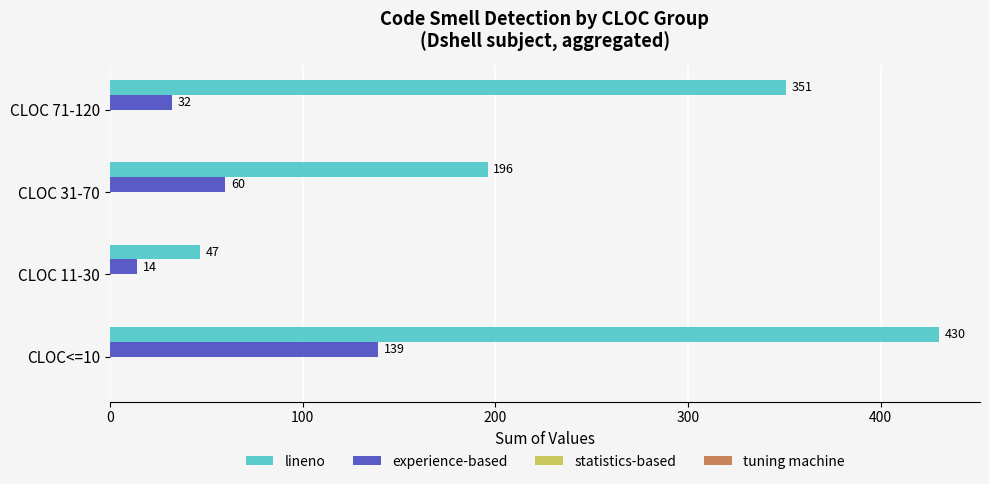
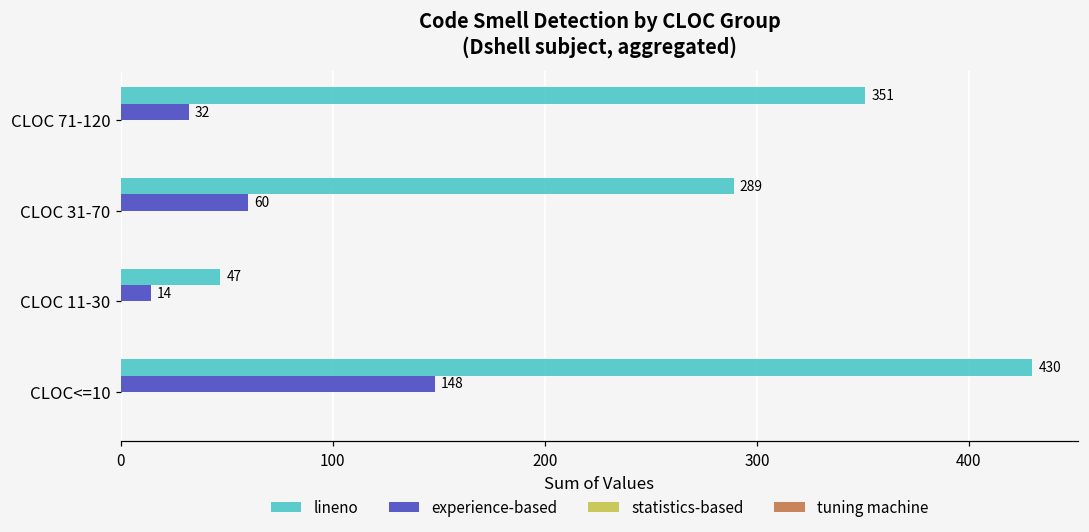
lineno, CLOC 31-70: 196 -> 289
experience-based, CLOC<=10: 139 -> 148
